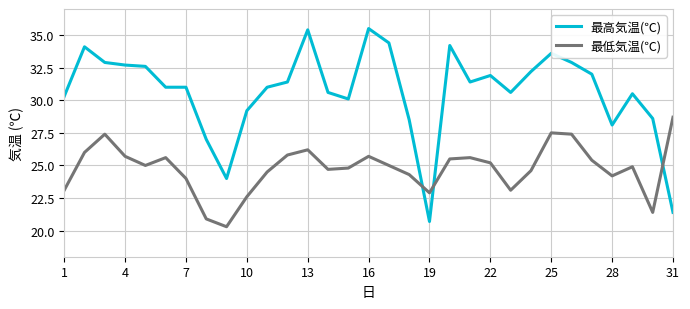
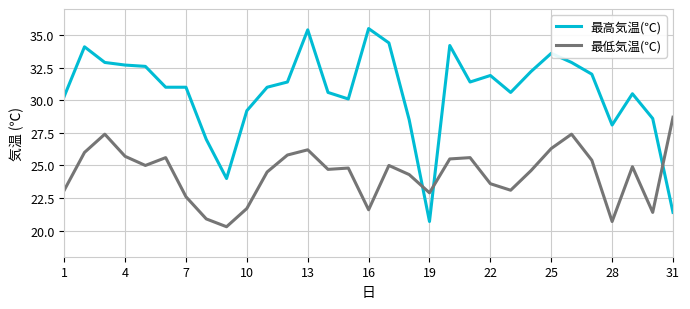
最低気温(℃), 7: 24.0 -> 22.6
最低気温(℃), 10: 22.6 -> 21.7
最低気温(℃), 16: 25.7 -> 21.6
最低気温(℃), 22: 25.2 -> 23.6
最低気温(℃), 25: 27.5 -> 26.3
最低気温(℃), 28: 24.2 -> 20.7
